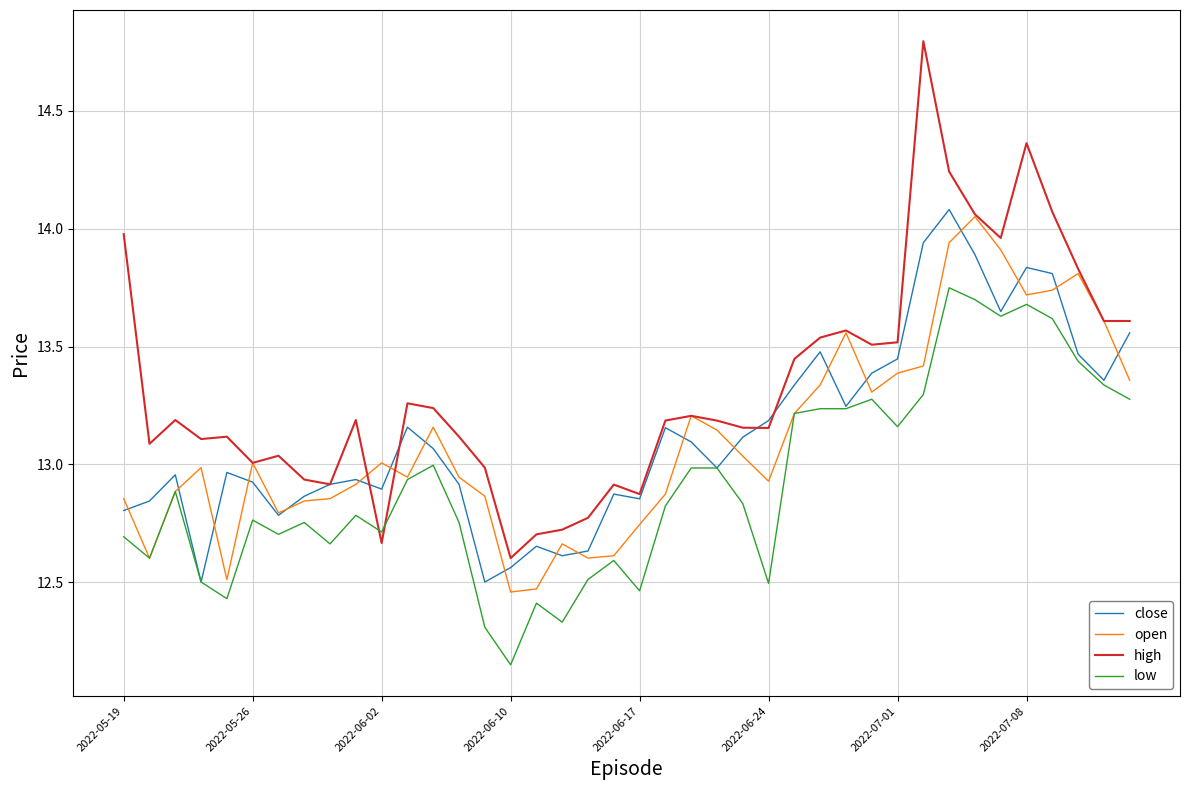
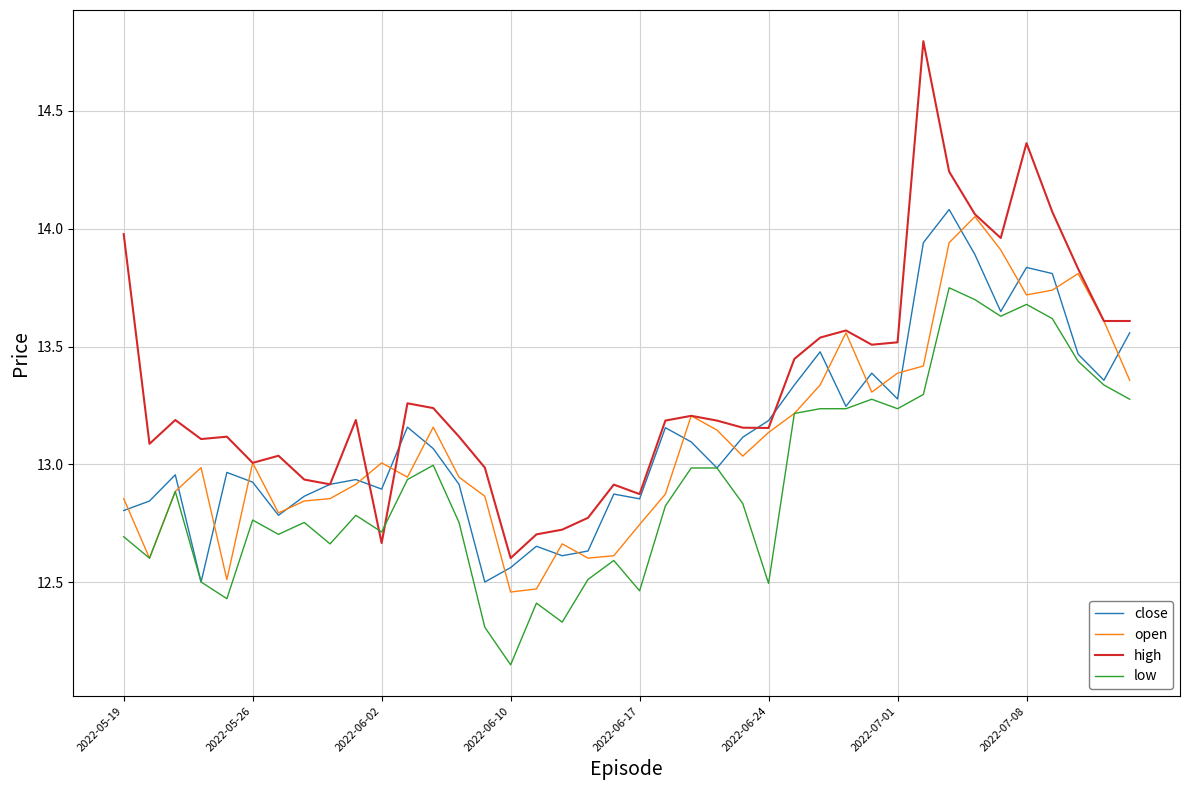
open, 2022-06-24: 12.93 -> 13.14
close, 2022-07-01: 13.45 -> 13.28
low, 2022-07-01: 13.16 -> 13.24
